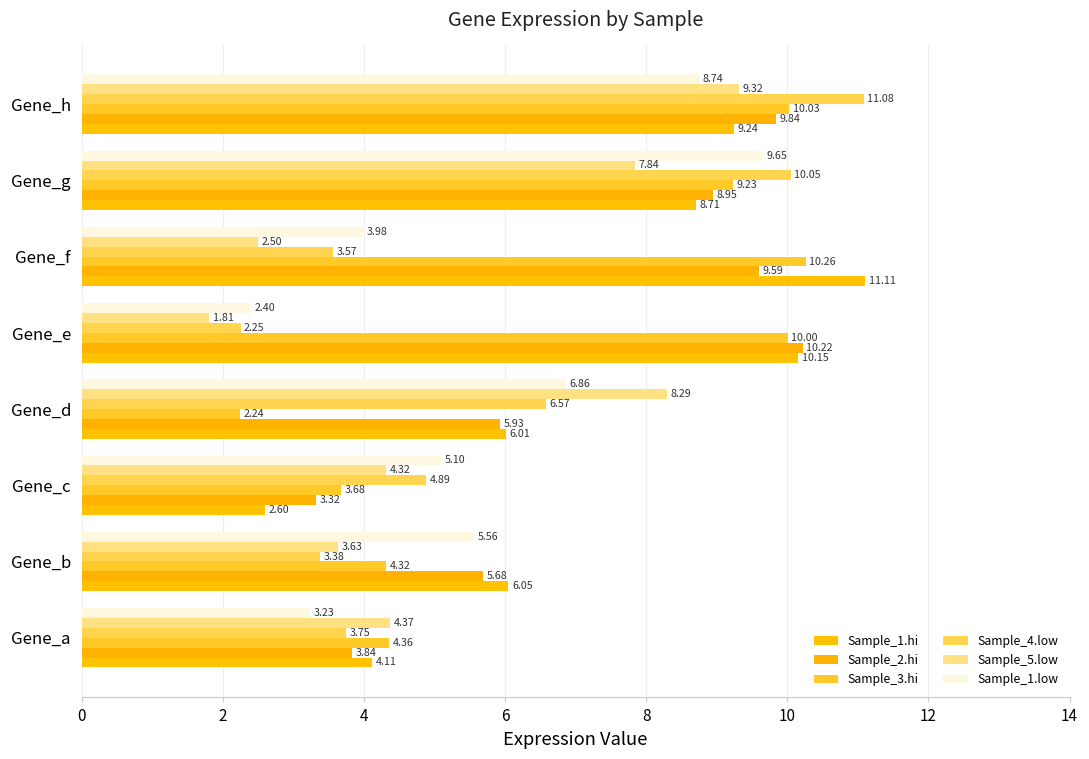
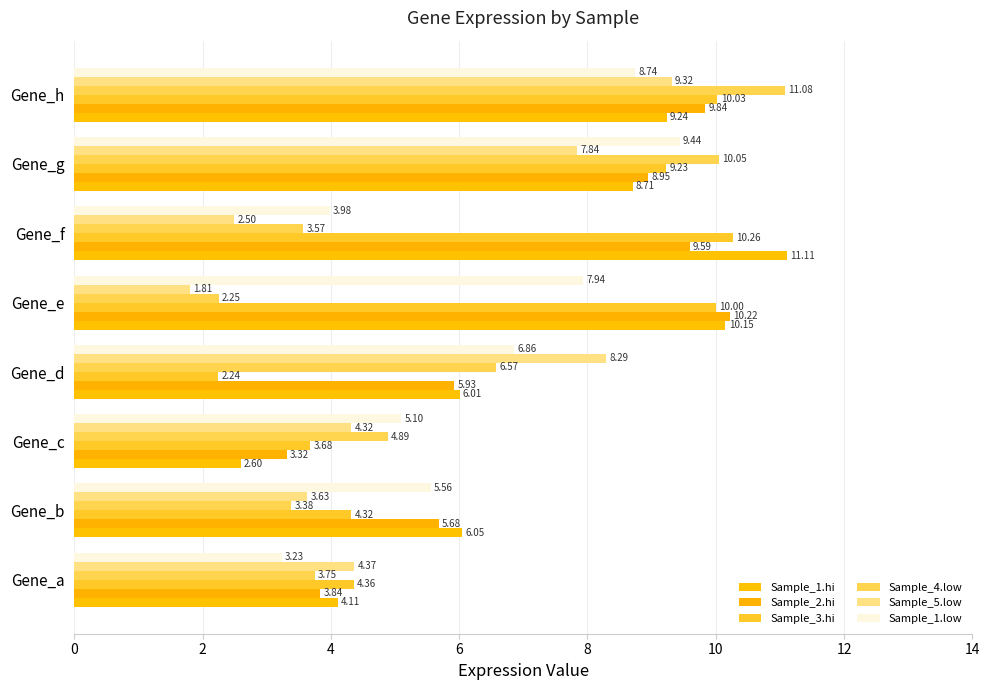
Sample_1.low, Gene_g: 9.65 -> 9.44
Sample_1.low, Gene_e: 2.40 -> 7.94
